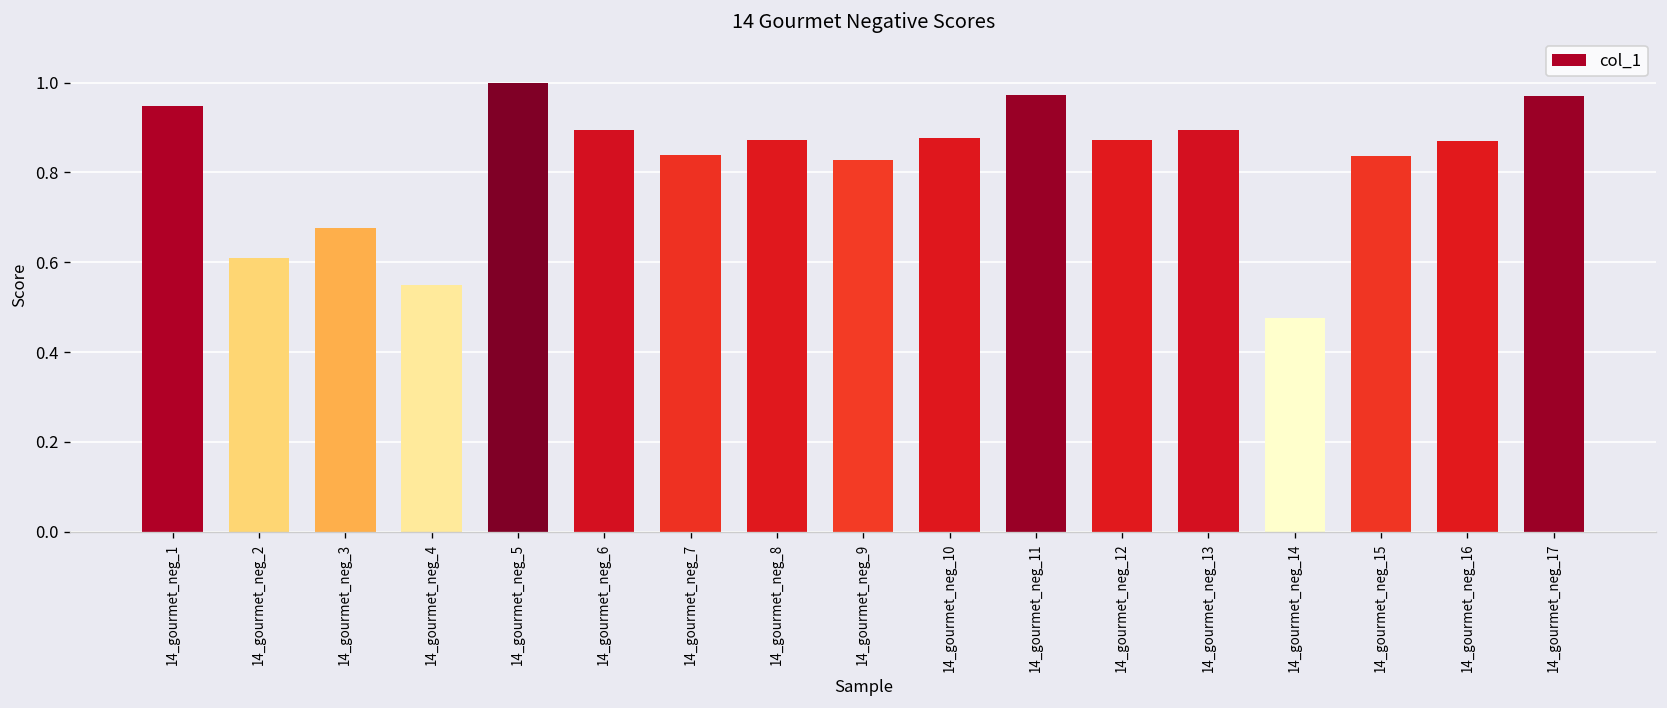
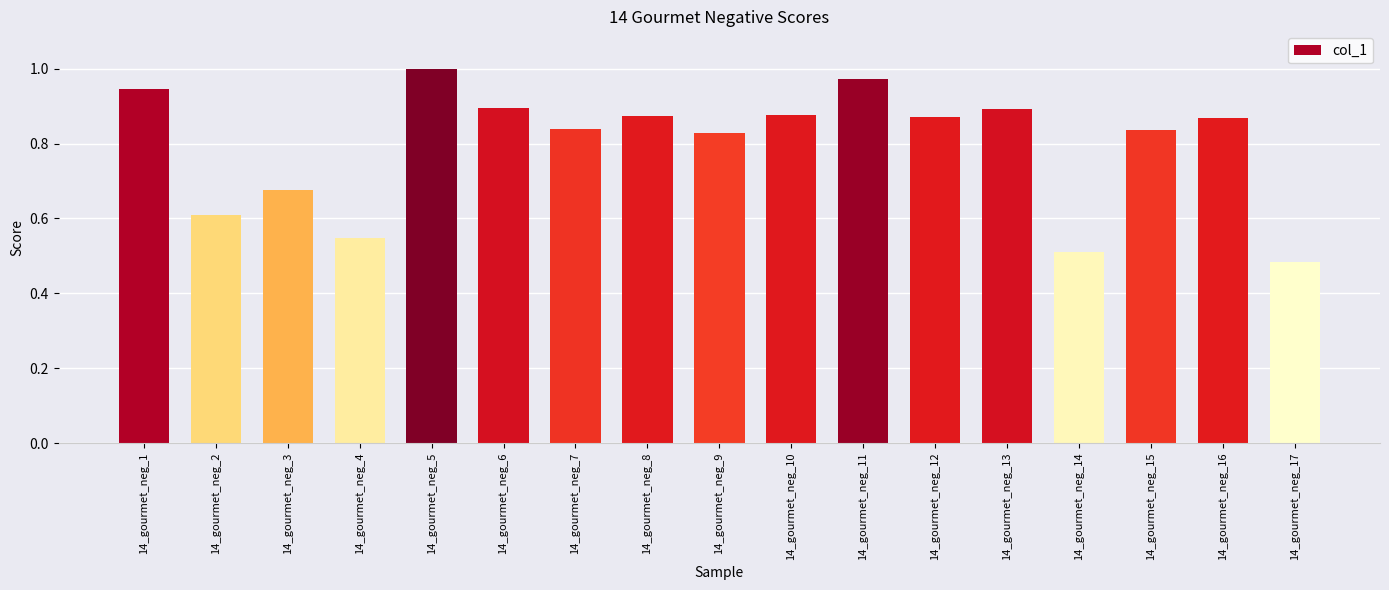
14_gourmet_neg_14: 0.48 -> 0.51
14_gourmet_neg_17: 0.97 -> 0.48
